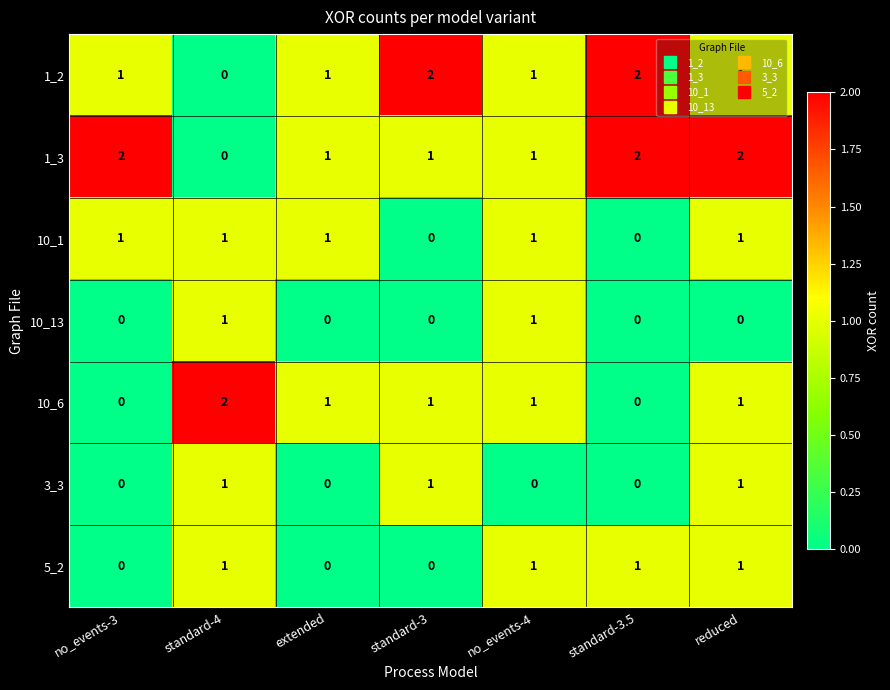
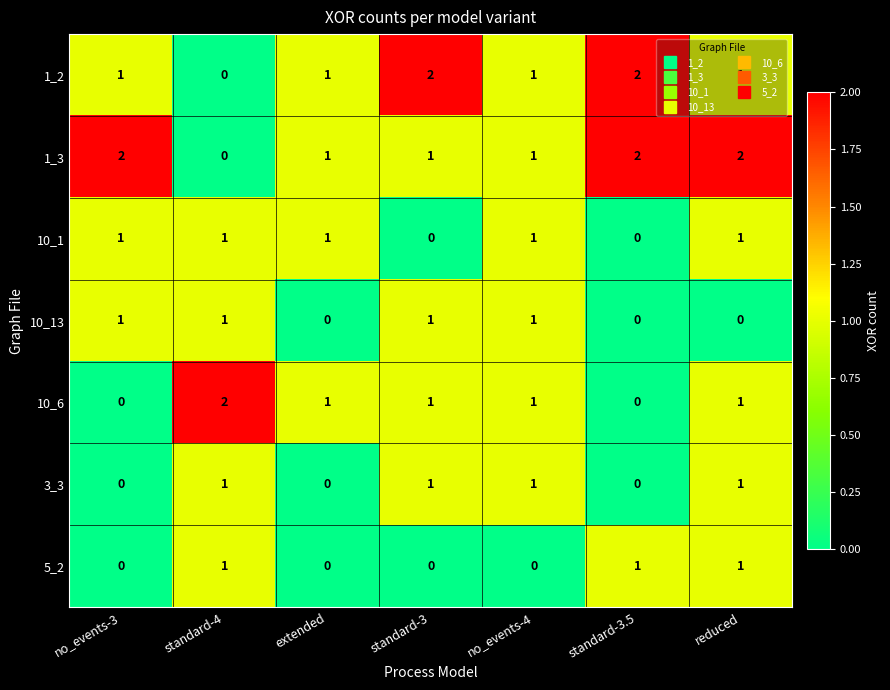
10_13, no_events-3: 0 -> 1
10_13, standard-3: 0 -> 1
3_3, no_events-4: 0 -> 1
5_2, no_events-4: 1 -> 0
